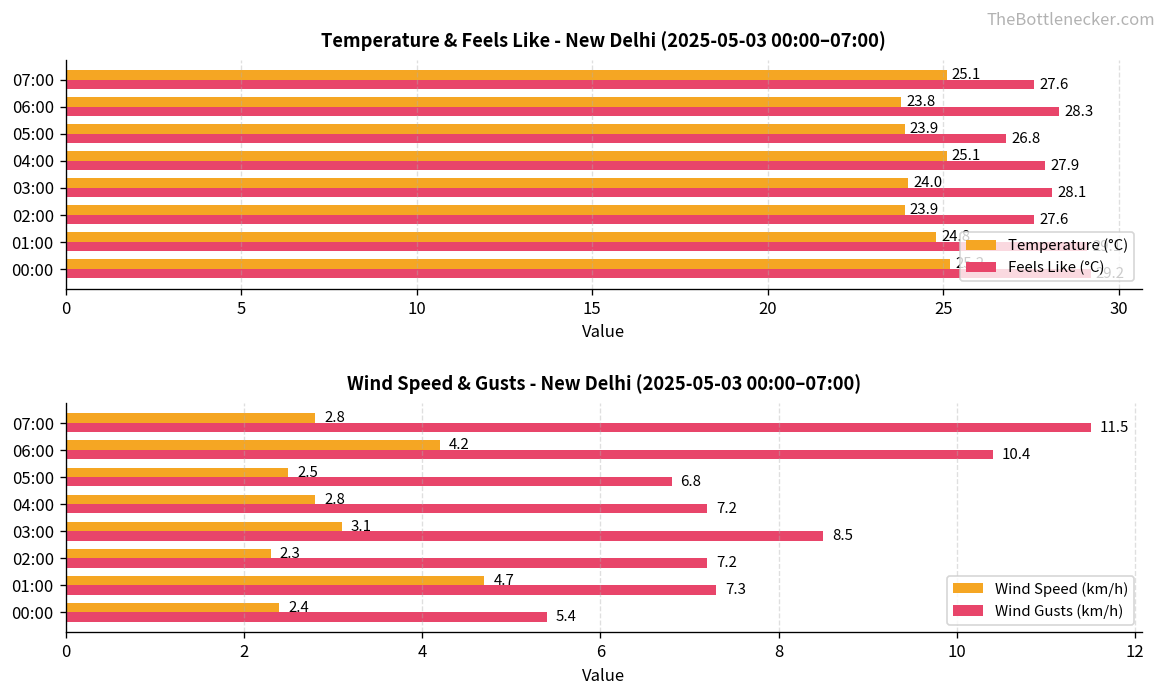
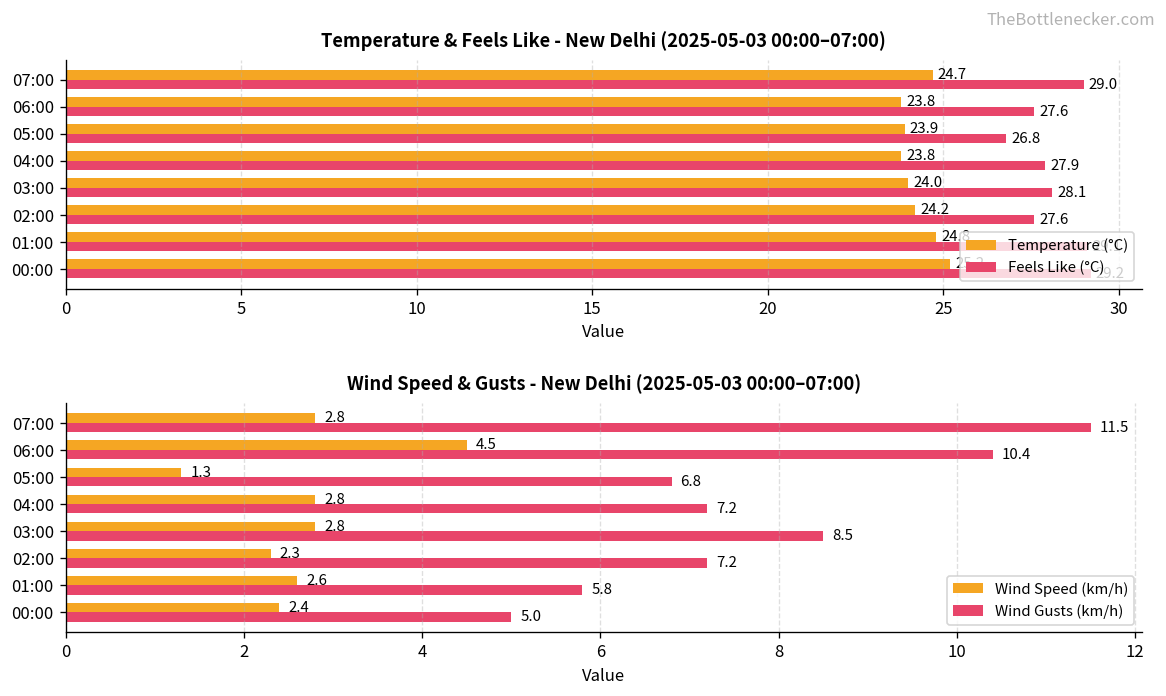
Temperature & Feels Like - New Delhi (2025-05-03 00:00–07:00), Temperature (°C), 07:00: 25.1 -> 24.7
Temperature & Feels Like - New Delhi (2025-05-03 00:00–07:00), Feels Like (°C), 07:00: 27.6 -> 29.0
Temperature & Feels Like - New Delhi (2025-05-03 00:00–07:00), Feels Like (°C), 06:00: 28.3 -> 27.6
Temperature & Feels Like - New Delhi (2025-05-03 00:00–07:00), Temperature (°C), 04:00: 25.1 -> 23.8
Temperature & Feels Like - New Delhi (2025-05-03 00:00–07:00), Temperature (°C), 02:00: 23.9 -> 24.2
Wind Speed & Gusts - New Delhi (2025-05-03 00:00–07:00), Wind Speed (km/h), 06:00: 4.2 -> 4.5
Wind Speed & Gusts - New Delhi (2025-05-03 00:00–07:00), Wind Speed (km/h), 05:00: 2.5 -> 1.3
Wind Speed & Gusts - New Delhi (2025-05-03 00:00–07:00), Wind Speed (km/h), 03:00: 3.1 -> 2.8
Wind Speed & Gusts - New Delhi (2025-05-03 00:00–07:00), Wind Speed (km/h), 01:00: 4.7 -> 2.6
Wind Speed & Gusts - New Delhi (2025-05-03 00:00–07:00), Wind Gusts (km/h), 01:00: 7.3 -> 5.8
Wind Speed & Gusts - New Delhi (2025-05-03 00:00–07:00), Wind Gusts (km/h), 00:00: 5.4 -> 5.0
